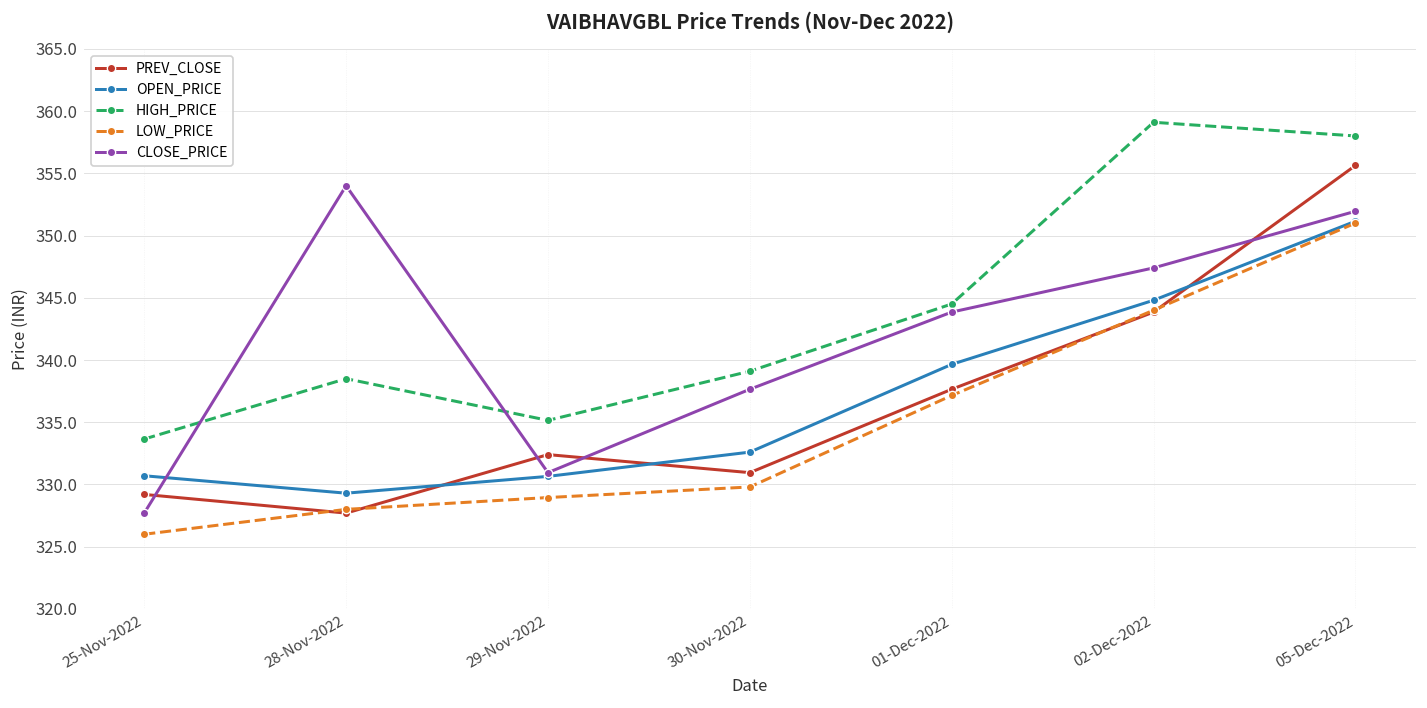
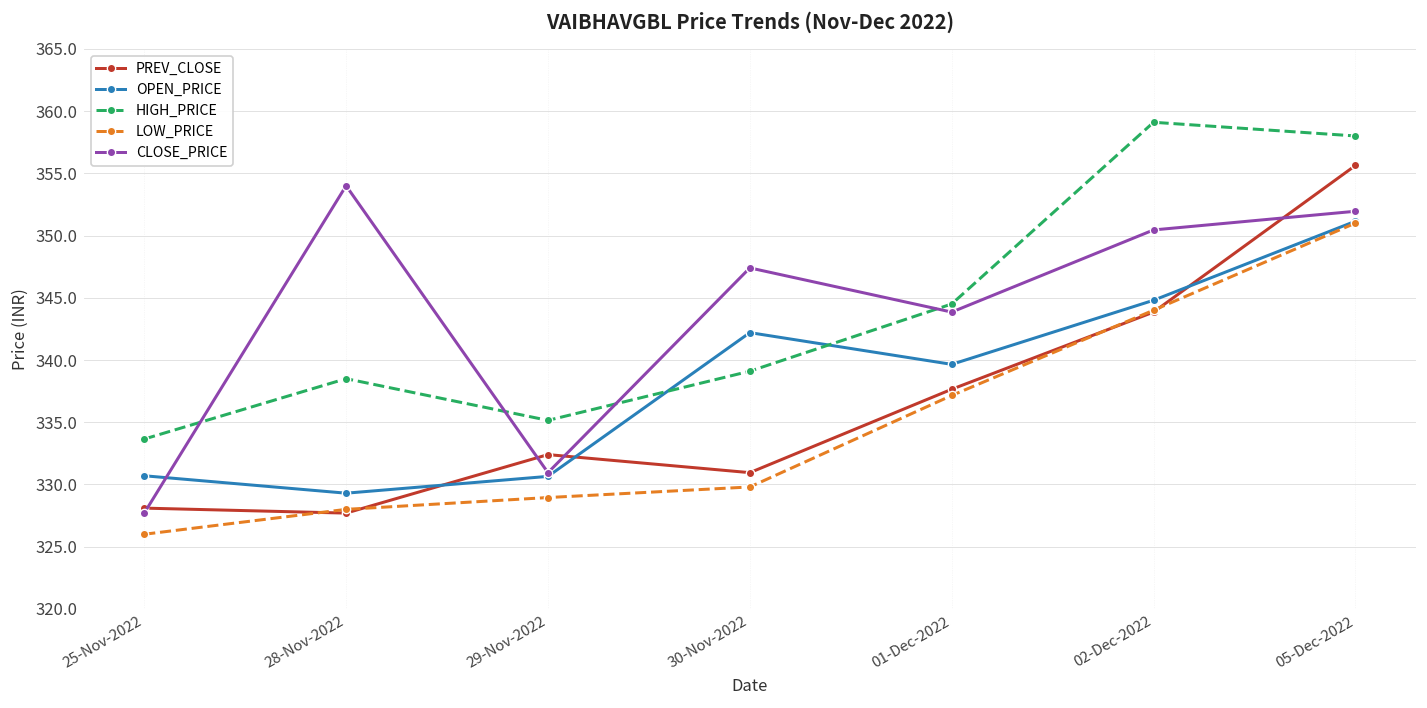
PREV_CLOSE, 25-Nov-2022: 329.2 -> 328.1
OPEN_PRICE, 30-Nov-2022: 332.6 -> 342.2
CLOSE_PRICE, 30-Nov-2022: 337.7 -> 347.4
CLOSE_PRICE, 02-Dec-2022: 347.4 -> 350.5
